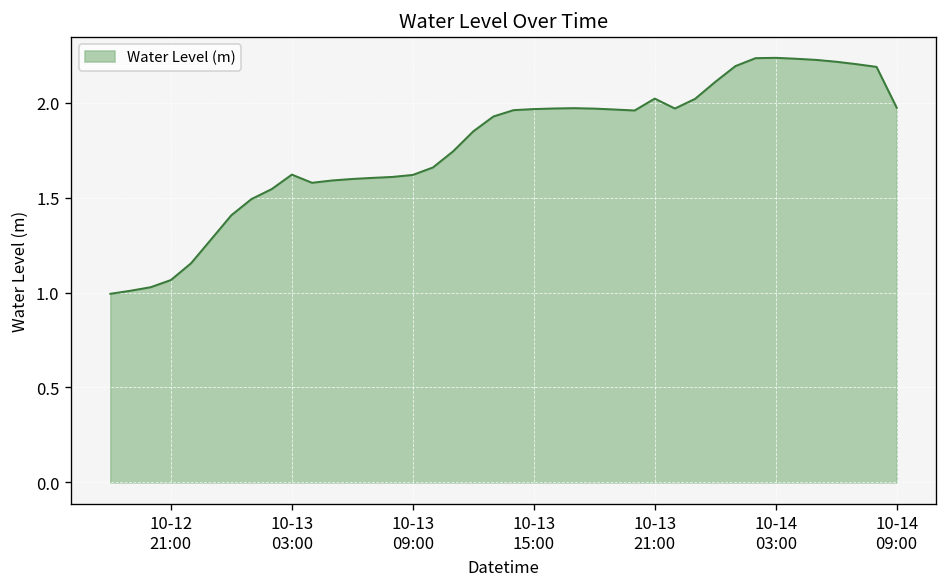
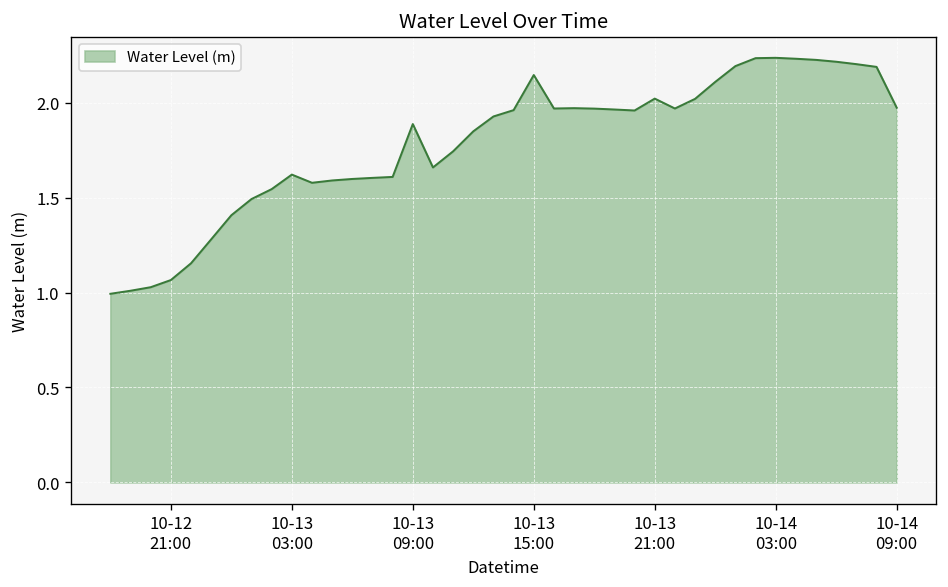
10-13 09:00: 1.62 -> 1.89
10-13 15:00: 1.97 -> 2.15
